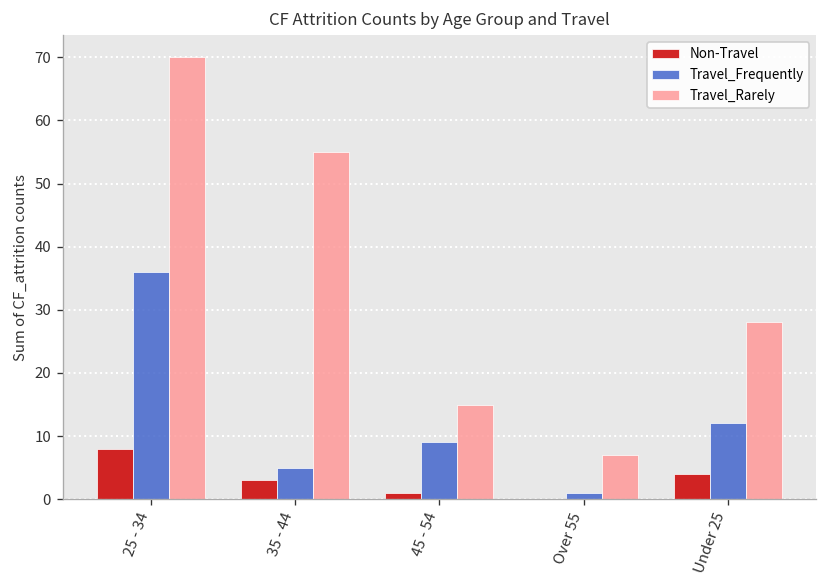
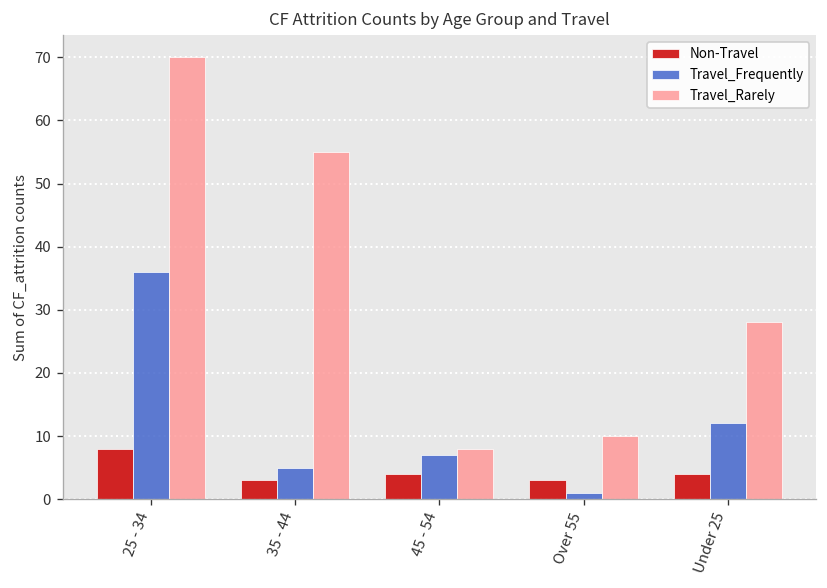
Non-Travel, 45 - 54: 1 -> 4
Travel_Frequently, 45 - 54: 9 -> 7
Travel_Rarely, 45 - 54: 15 -> 8
Non-Travel, Over 55: 0 -> 3
Travel_Rarely, Over 55: 7 -> 10
